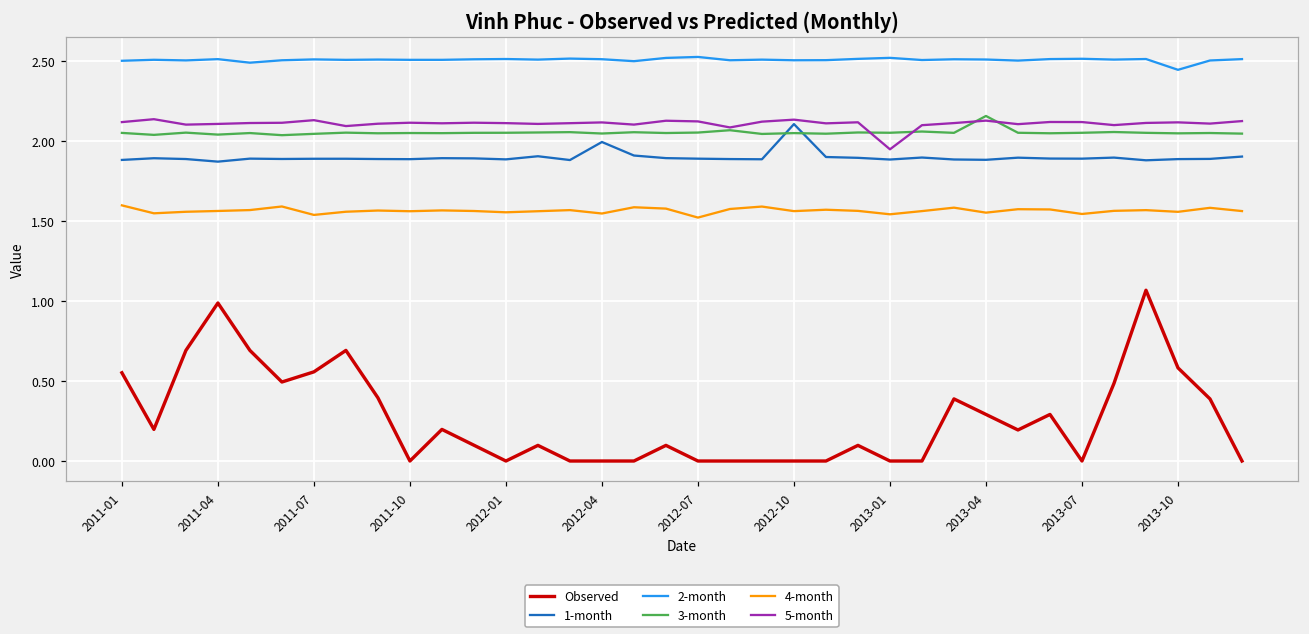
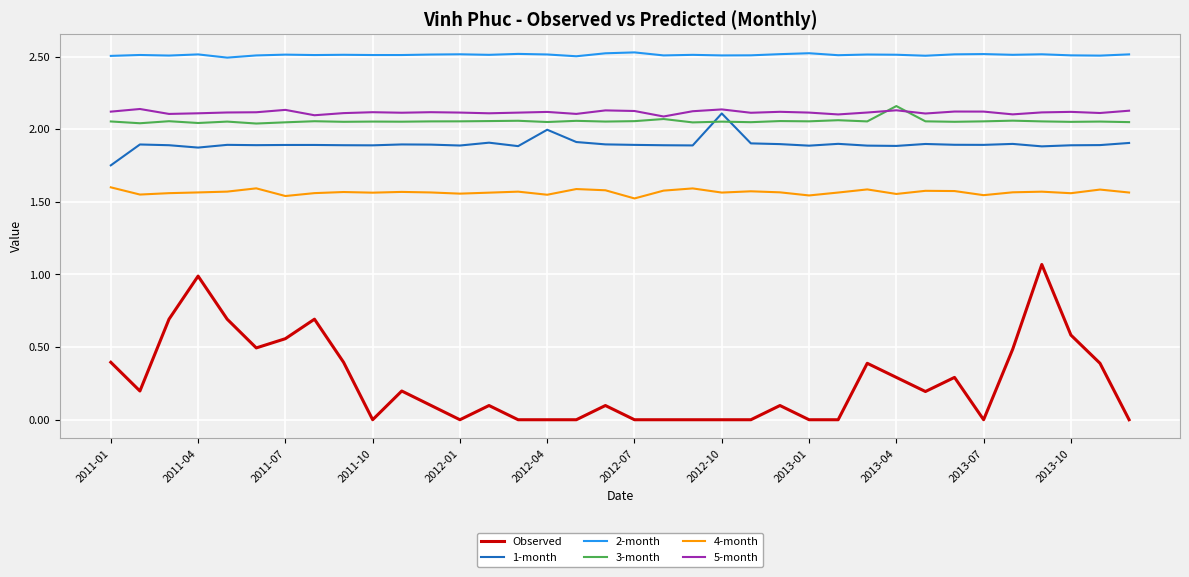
Observed, 2011-01: 0.55 -> 0.40
1-month, 2011-01: 1.88 -> 1.75
5-month, 2013-01: 1.95 -> 2.11
2-month, 2013-10: 2.45 -> 2.51
